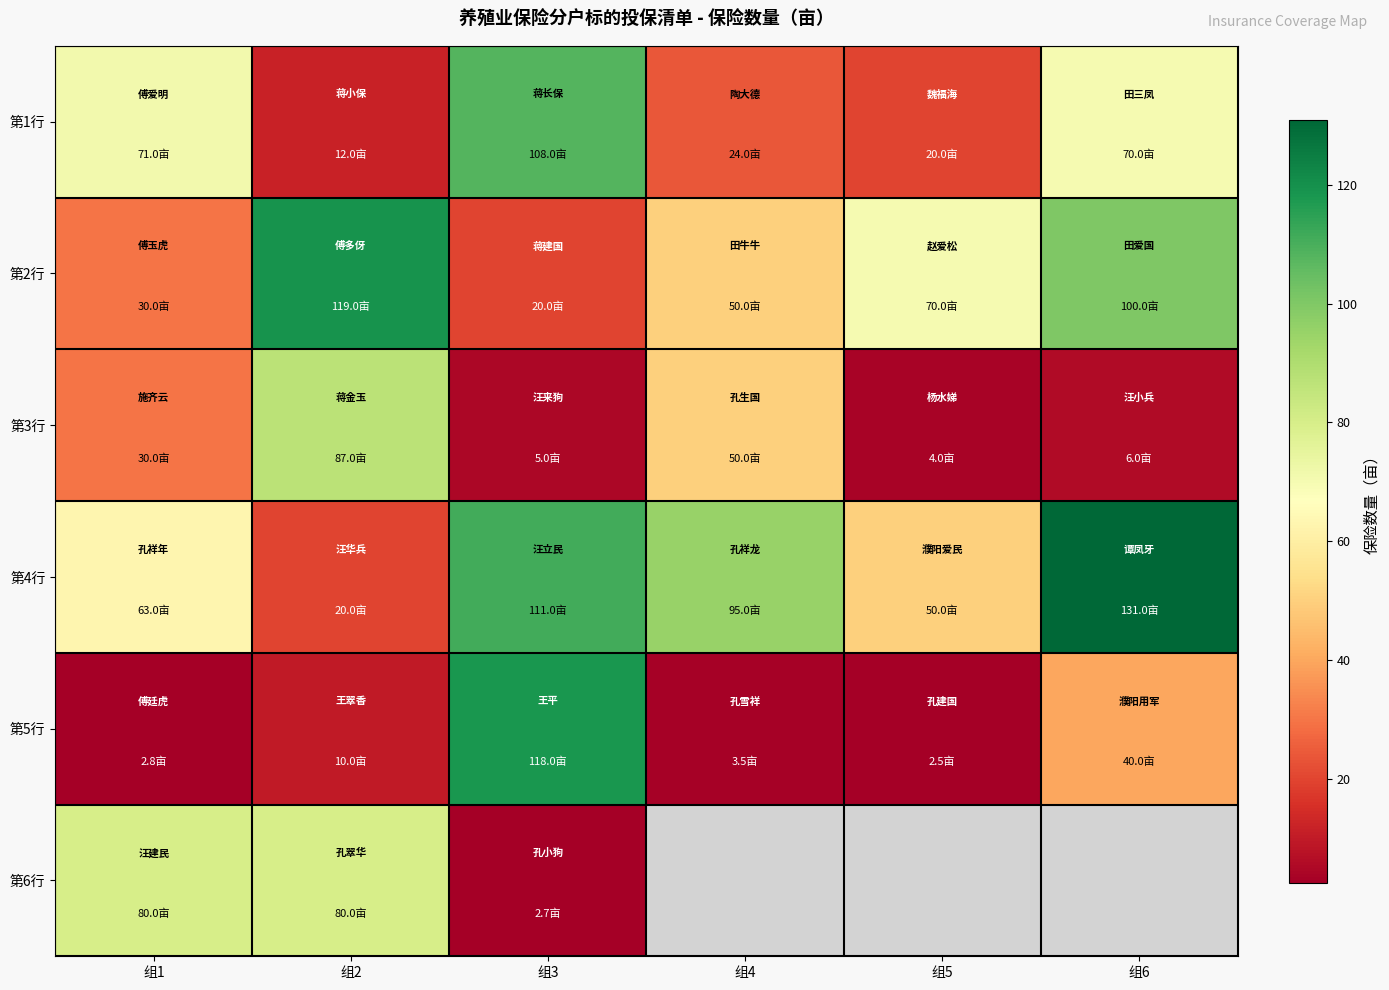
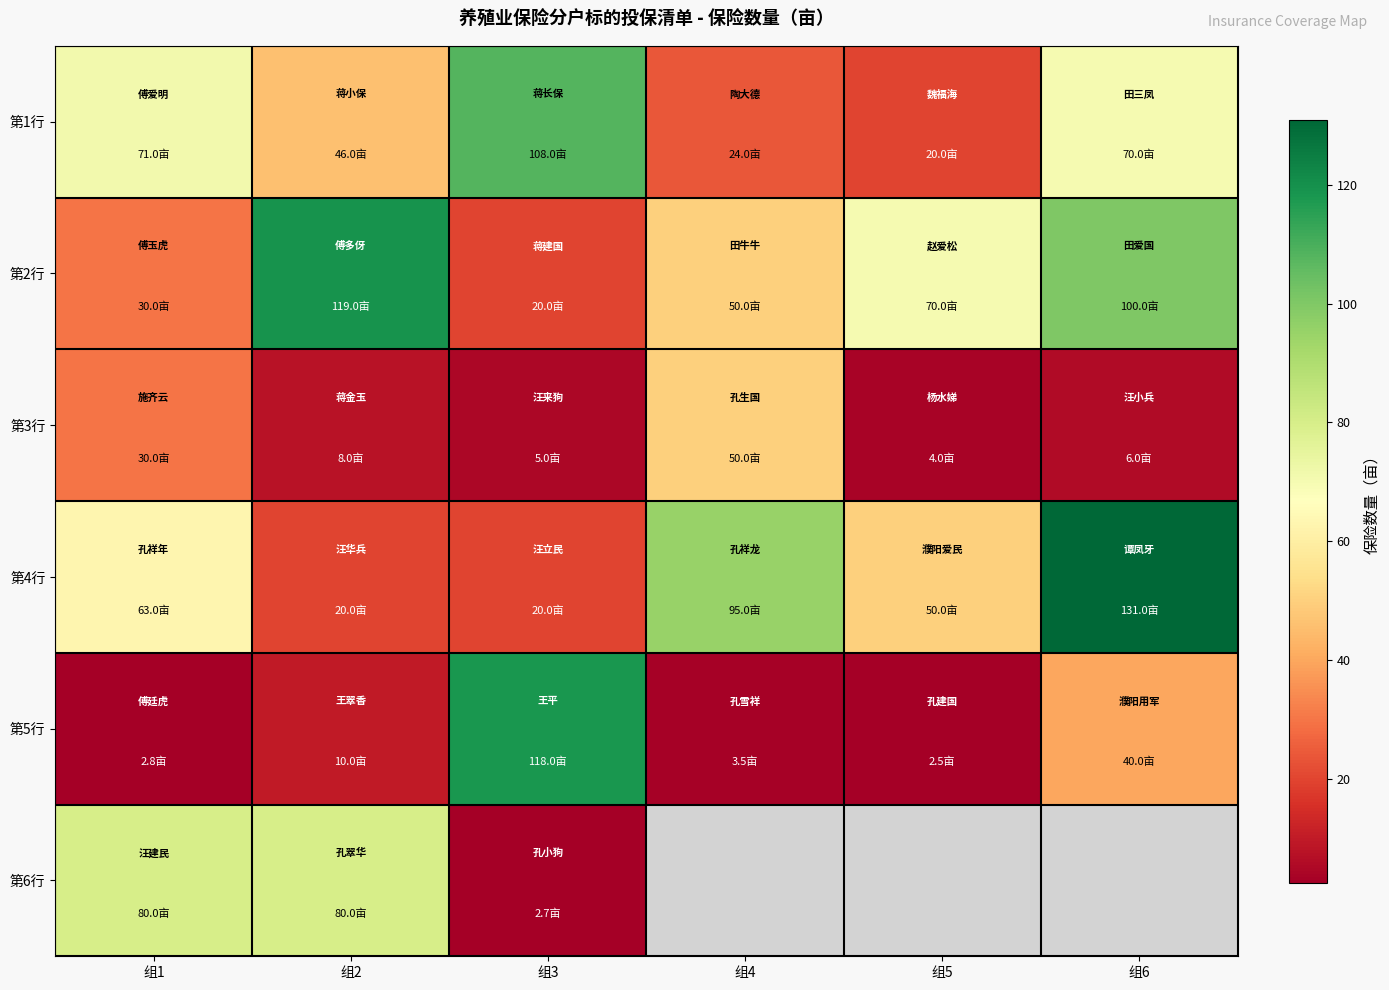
第1行, 组2: 12.0亩 -> 46.0亩
第3行, 组2: 87.0亩 -> 8.0亩
第4行, 组3: 111.0亩 -> 20.0亩
